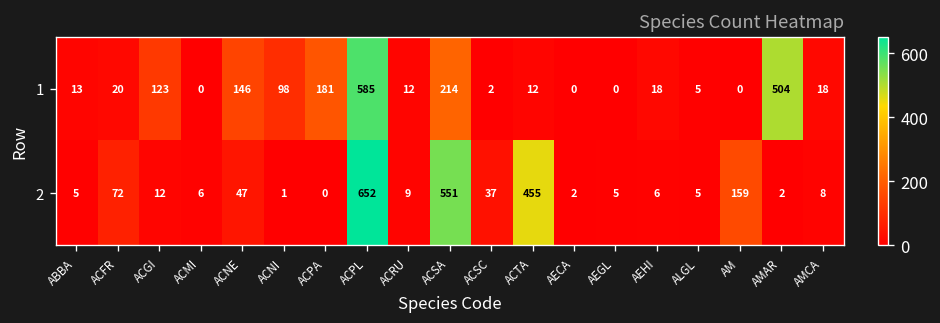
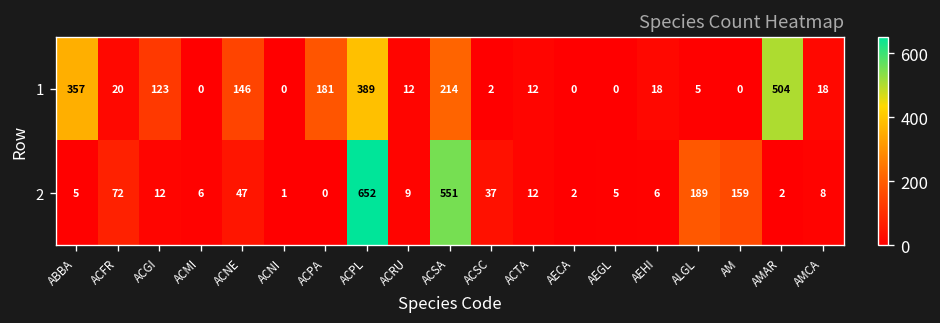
1, ABBA: 13 -> 357
1, ACNI: 98 -> 0
1, ACPL: 585 -> 389
2, ACTA: 455 -> 12
2, ALGL: 5 -> 189
